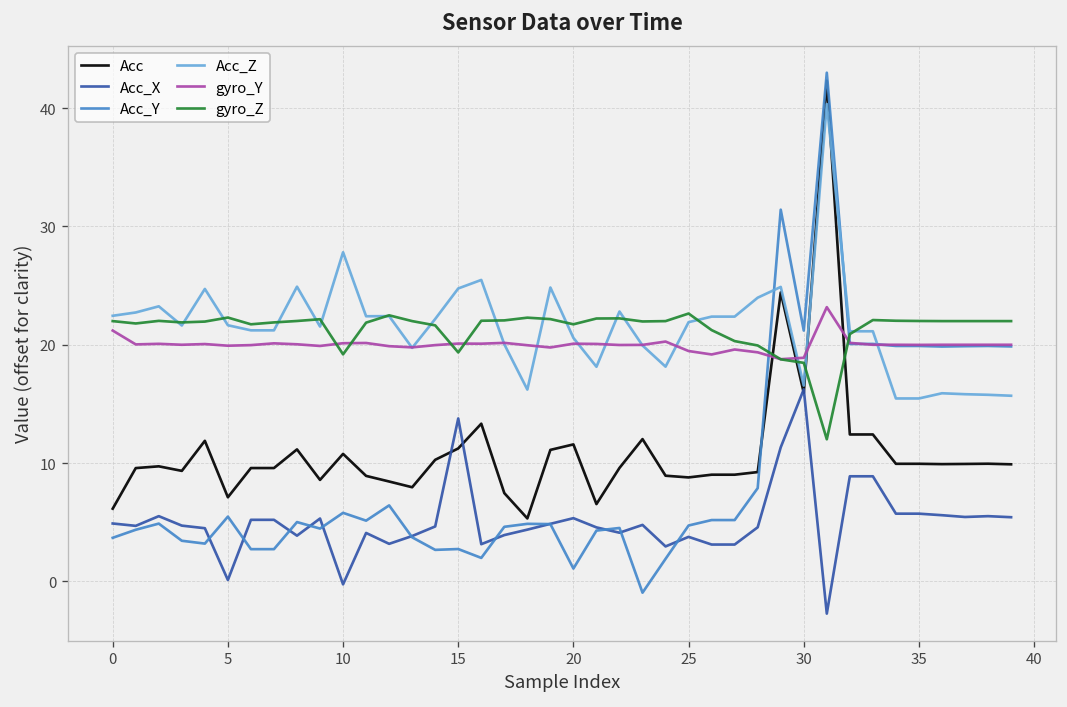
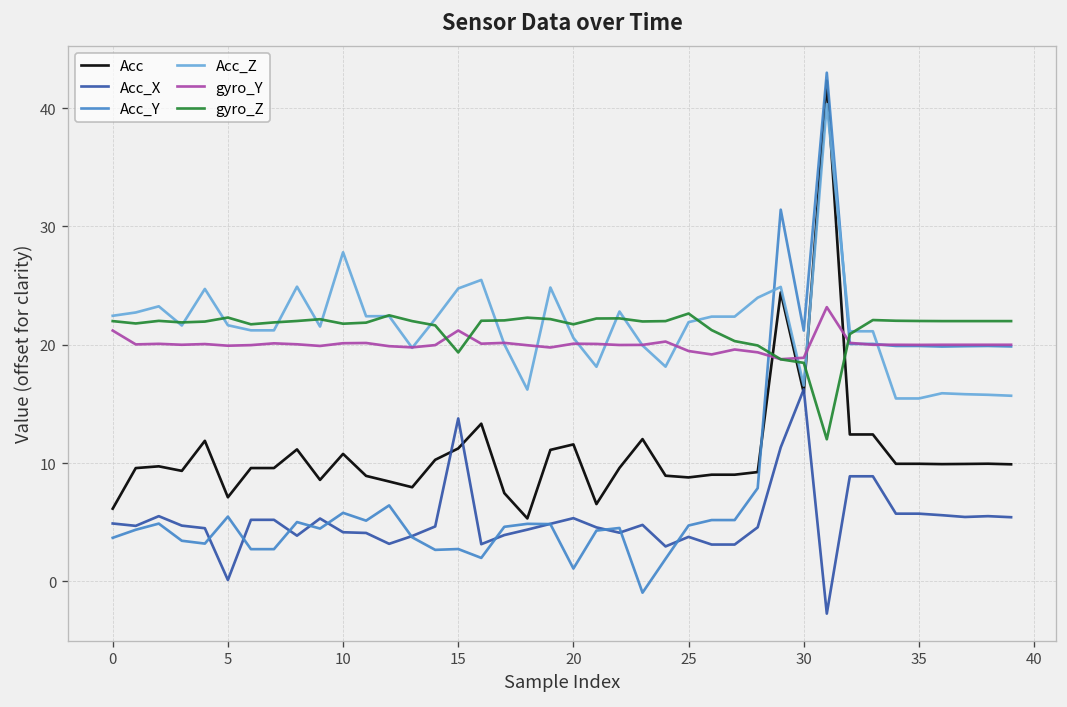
Acc_X, 10: 0 -> 4
gyro_Z, 10: 19 -> 22
gyro_Y, 15: 20 -> 21
